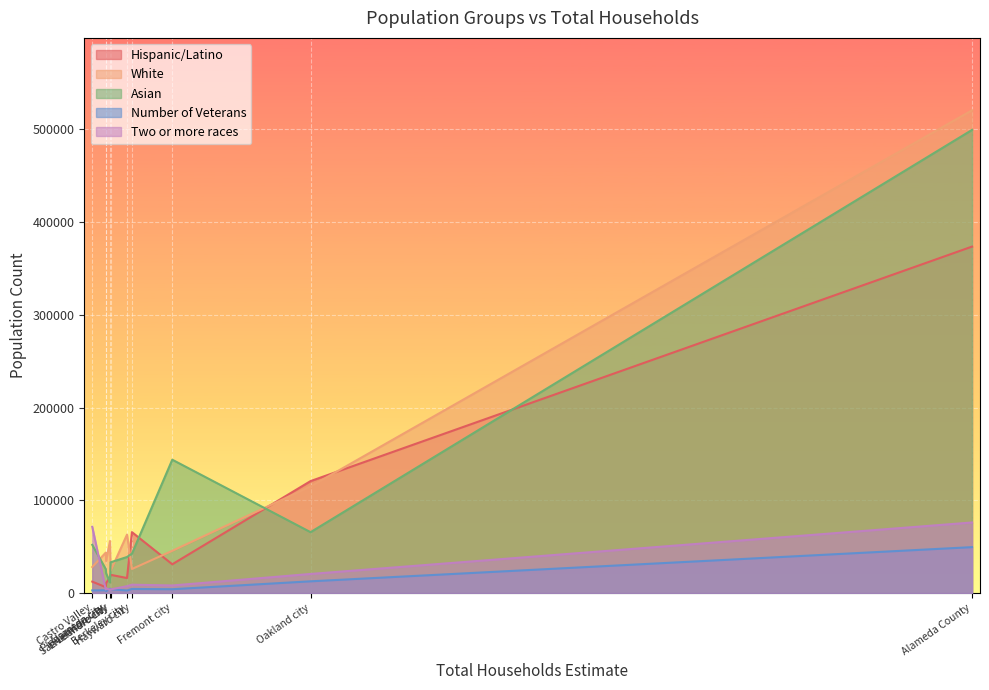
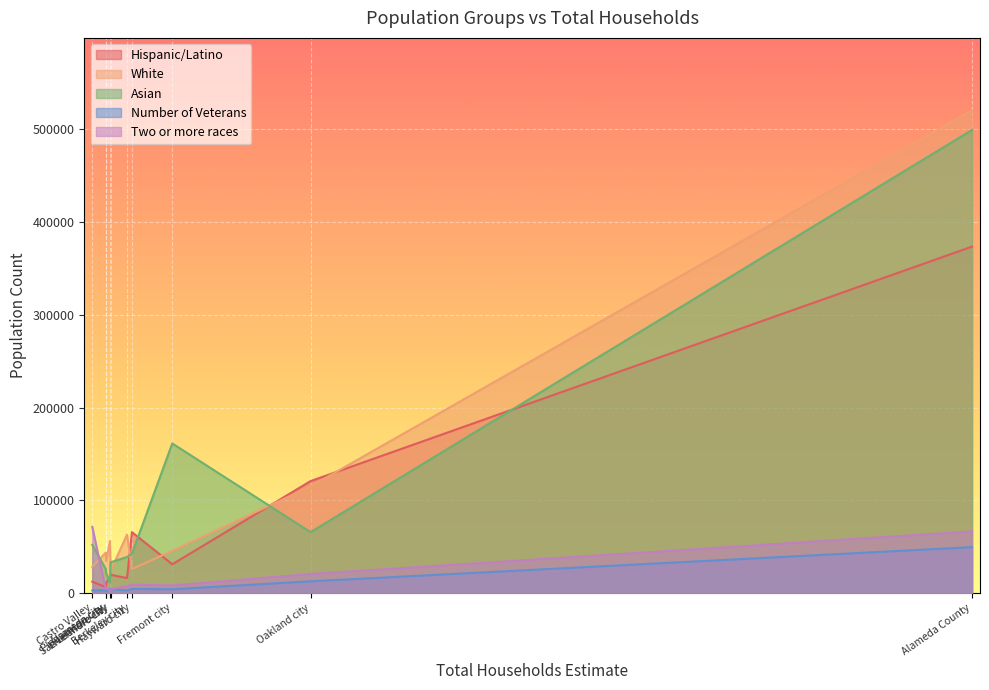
Asian, Fremont city: 140000 -> 160000
Two or more races, Alameda County: 80000 -> 70000
